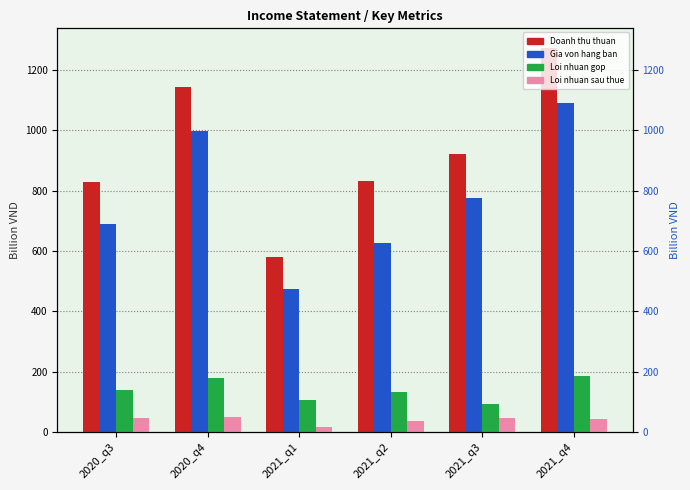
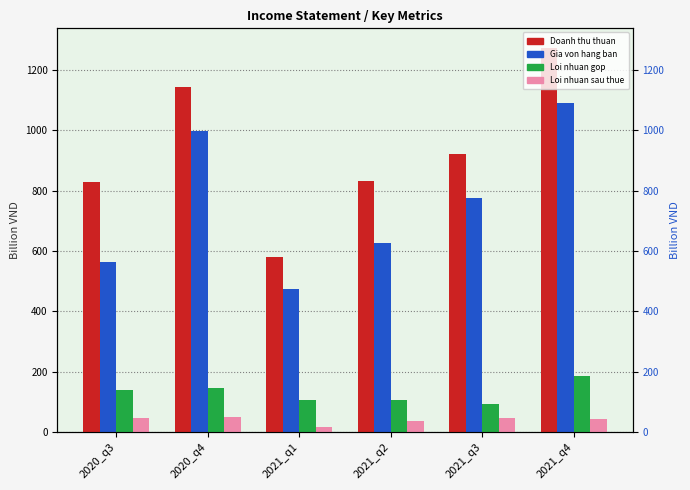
Gia von hang ban, 2020_q3: 690 -> 560
Loi nhuan gop, 2020_q4: 180 -> 150
Loi nhuan gop, 2021_q2: 130 -> 110
